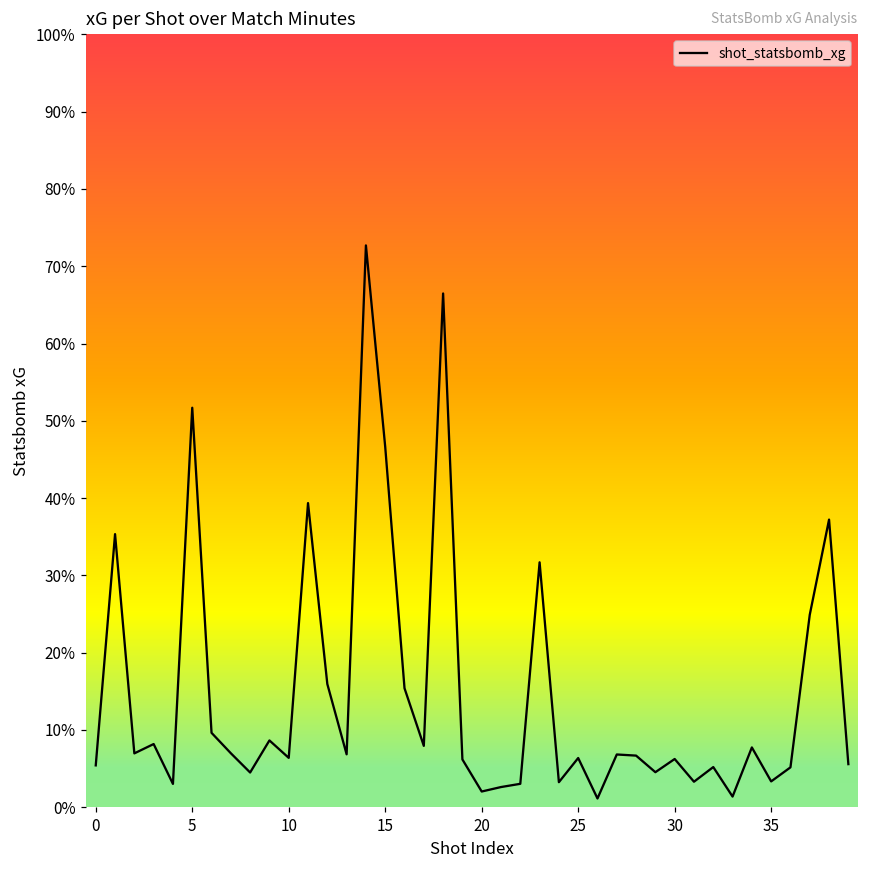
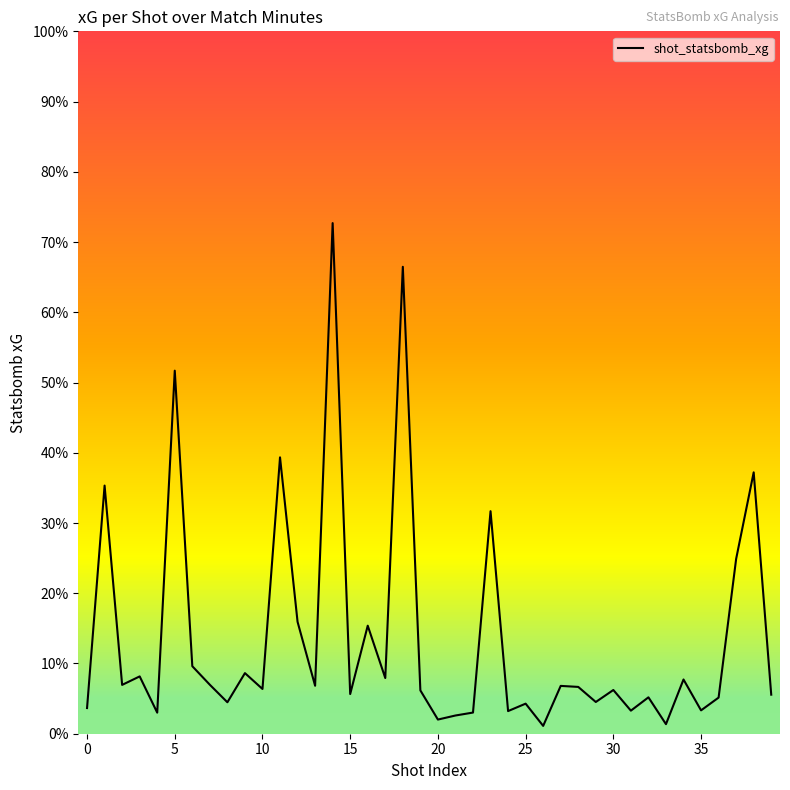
0: 5% -> 4%
15: 47% -> 6%
25: 6% -> 4%
